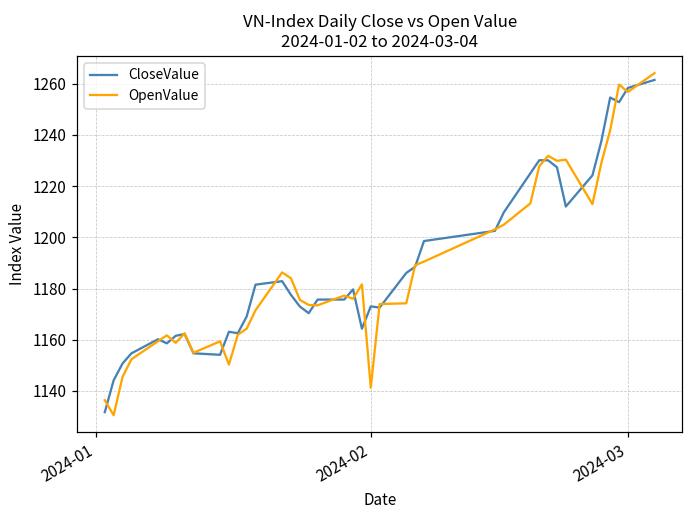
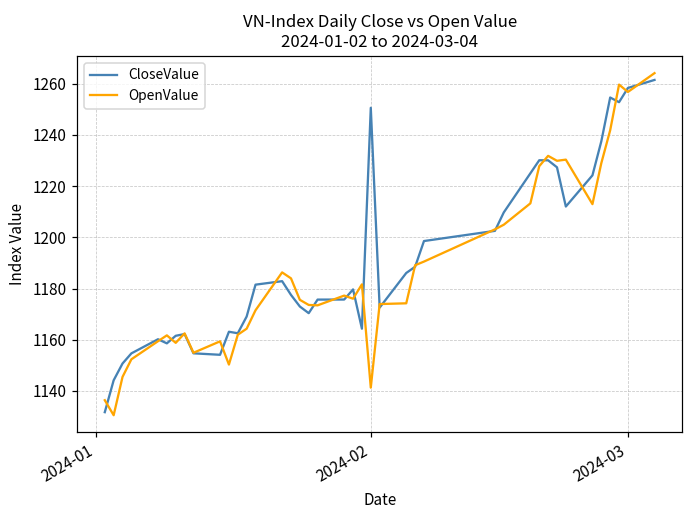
CloseValue, 2024-02: 1173 -> 1251
